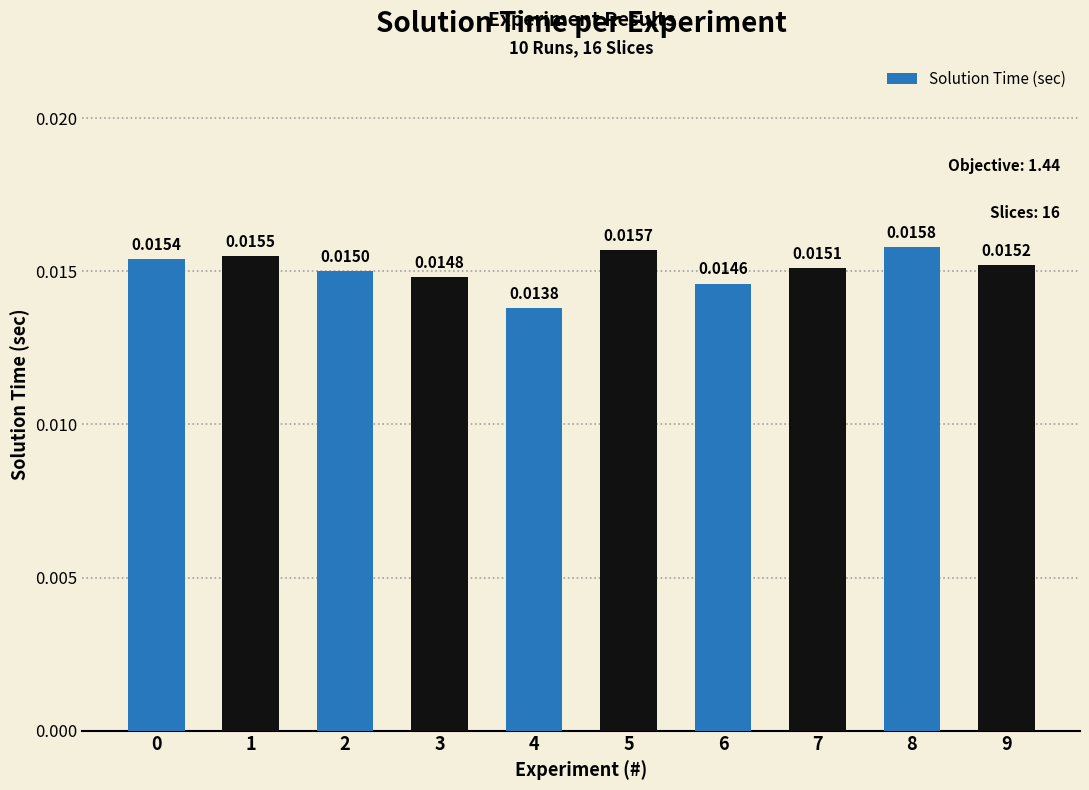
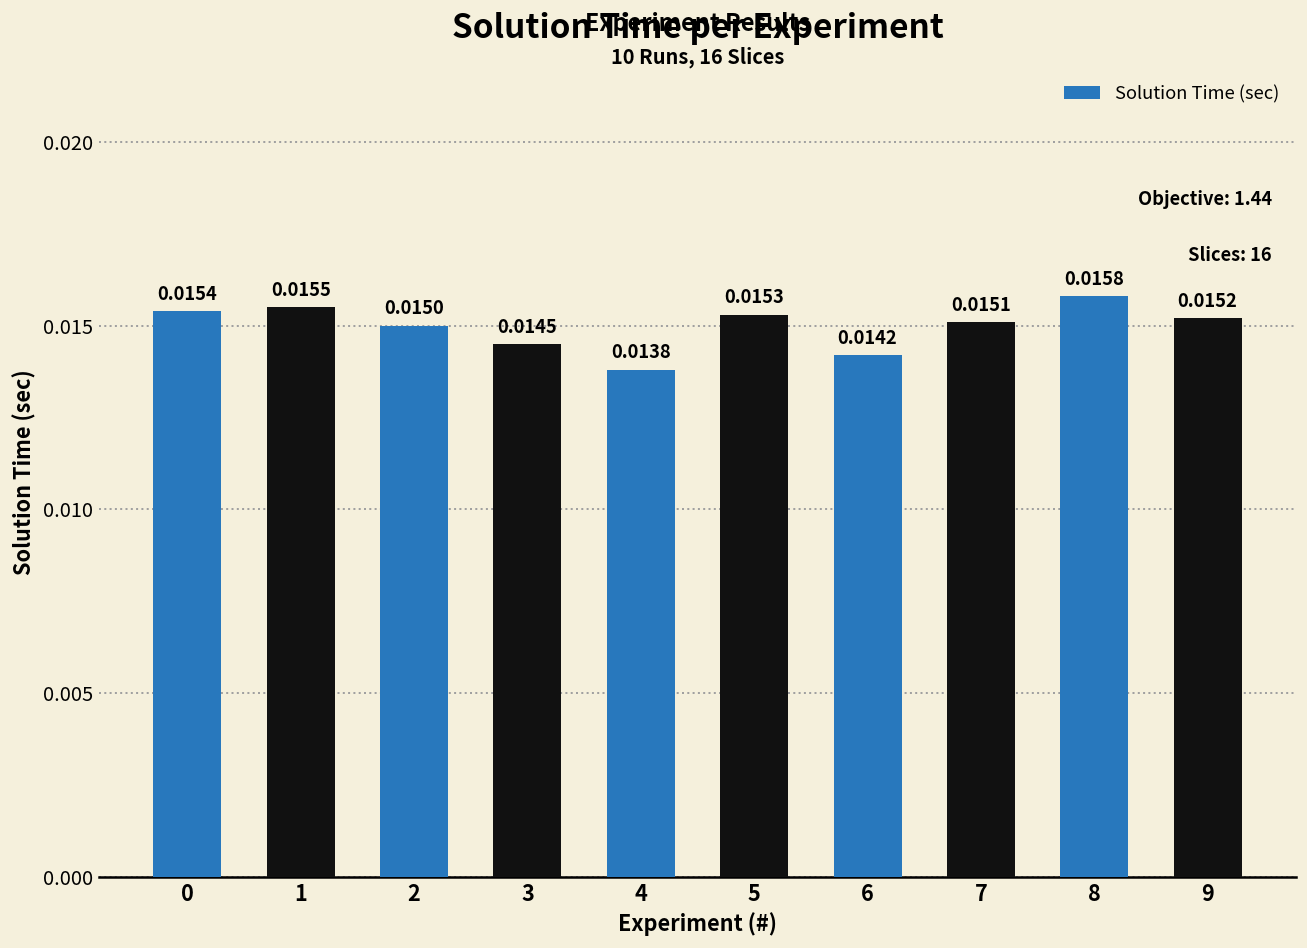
3: 0.0148 -> 0.0145
5: 0.0157 -> 0.0153
6: 0.0146 -> 0.0142
